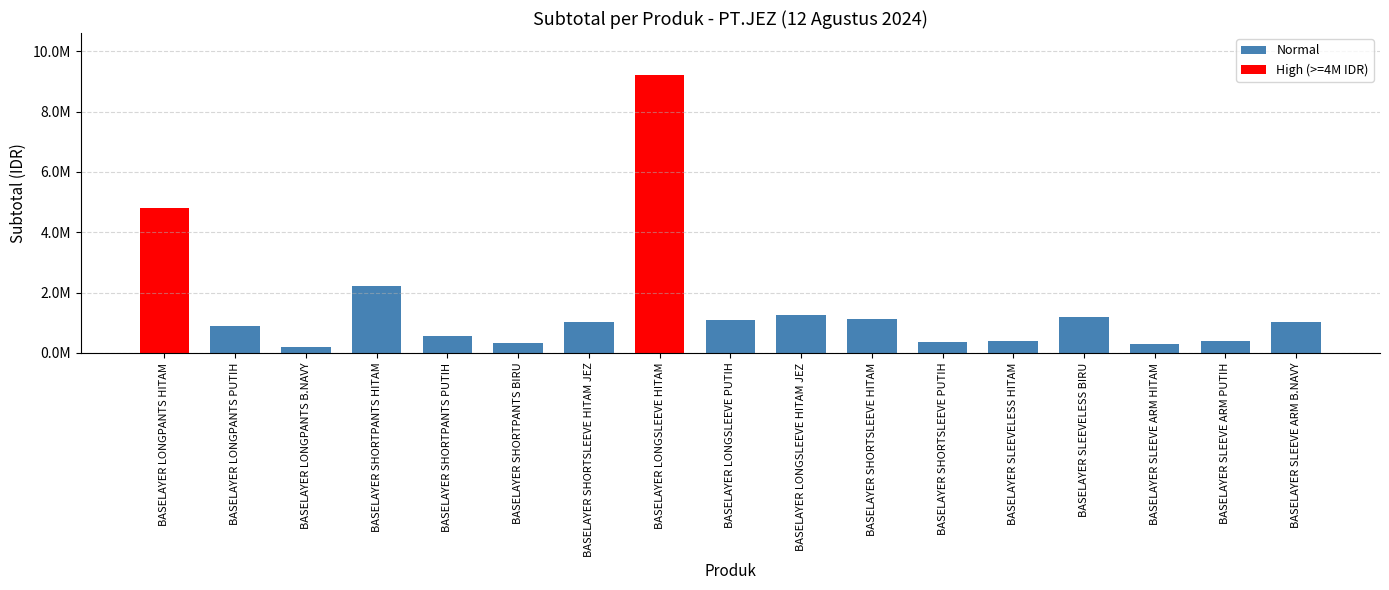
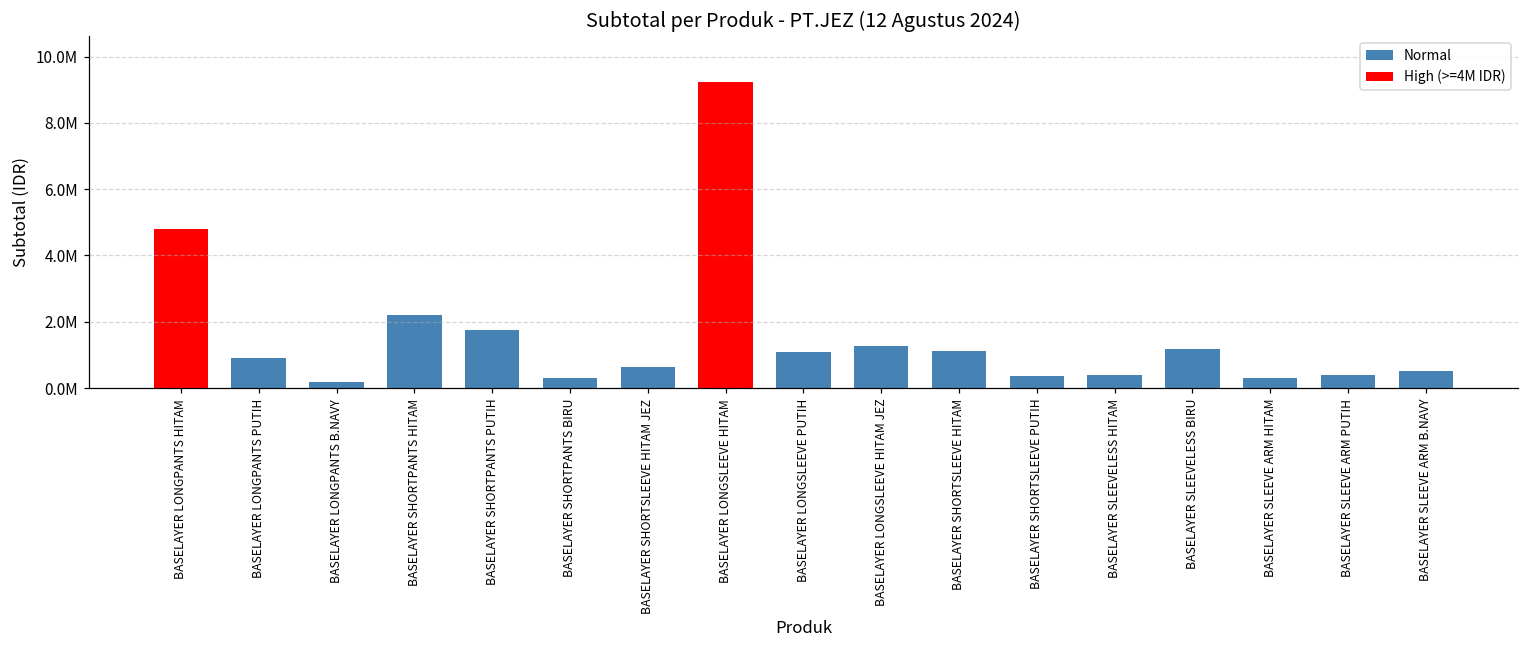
BASELAYER SHORTPANTS PUTIH: 600000 -> 1700000
BASELAYER SHORTSLEEVE HITAM JEZ: 1000000 -> 600000
BASELAYER SLEEVE ARM B.NAVY: 1000000 -> 500000
